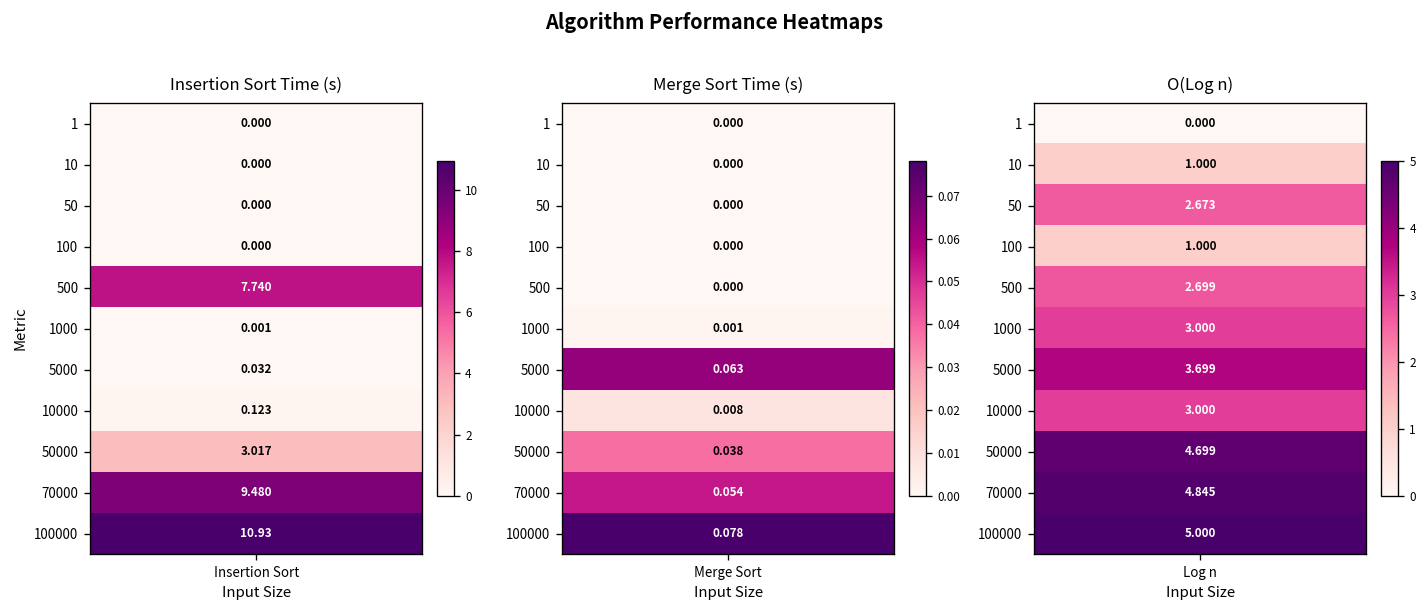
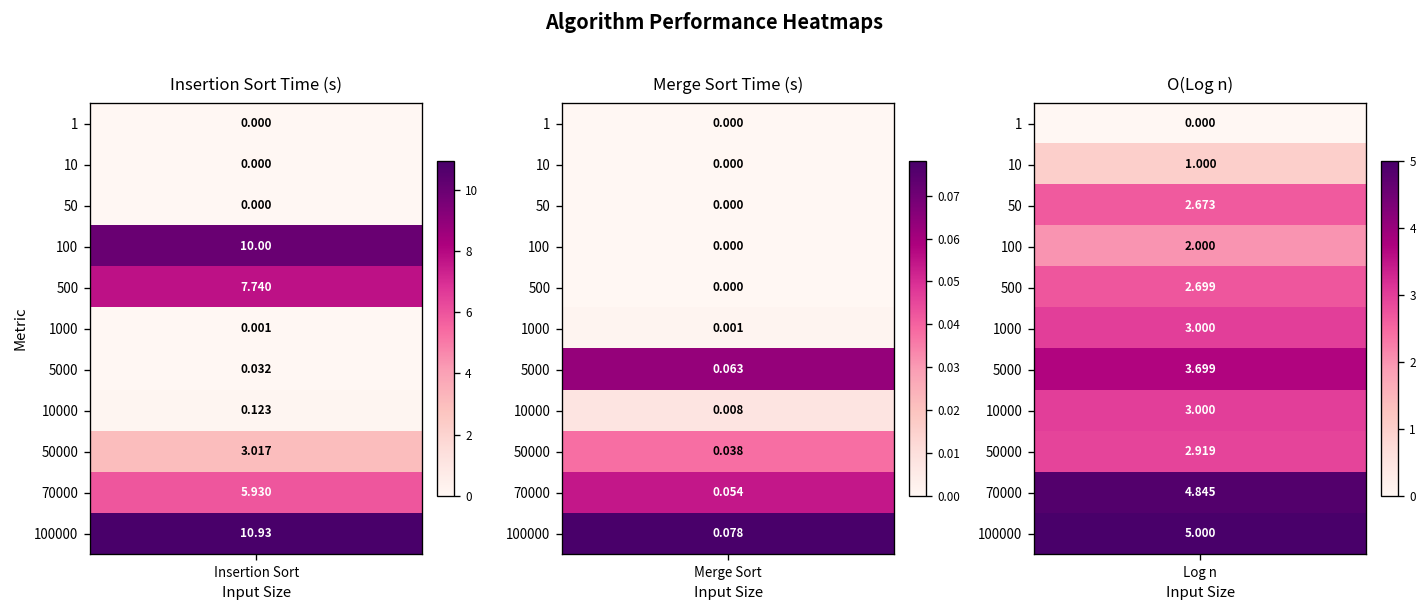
Insertion Sort Time (s), 100, Insertion Sort: 0.000 -> 10.00
Insertion Sort Time (s), 70000, Insertion Sort: 9.480 -> 5.930
O(Log n), 100, Log n: 1.000 -> 2.000
O(Log n), 50000, Log n: 4.699 -> 2.919
